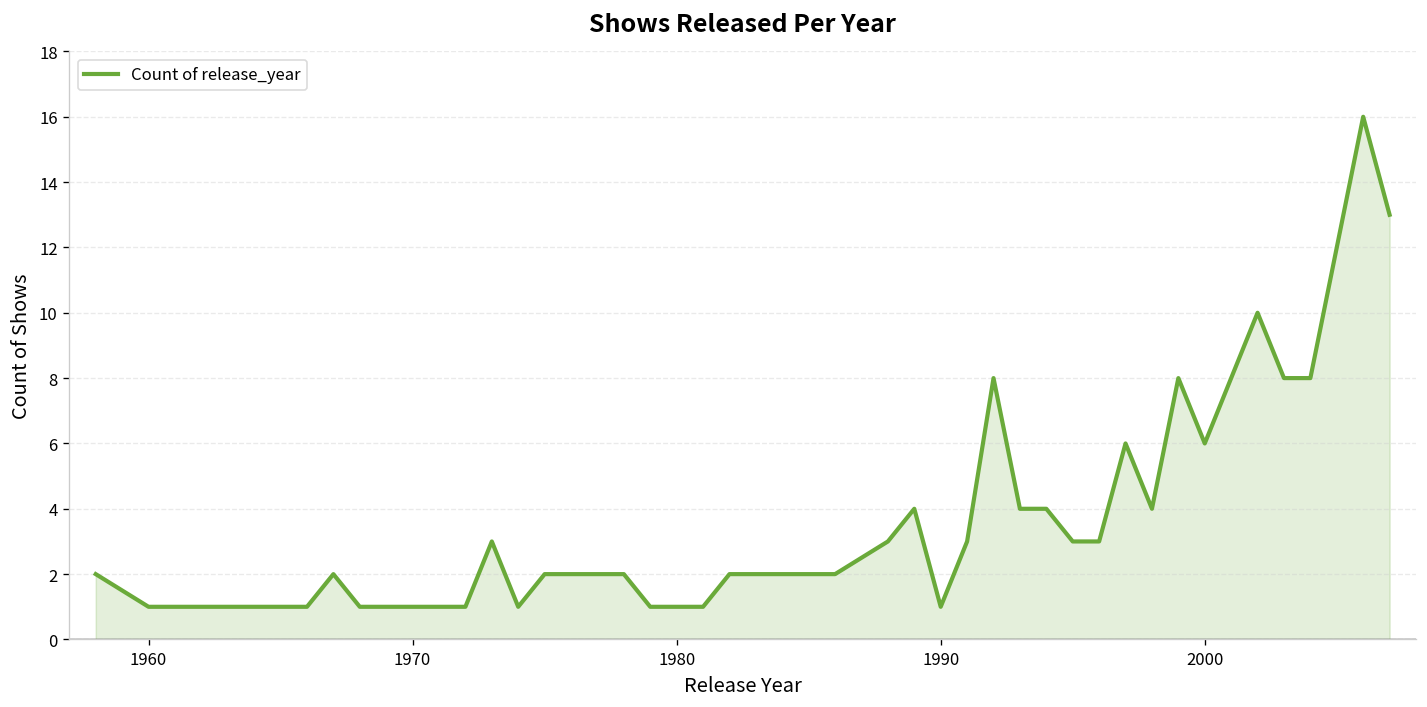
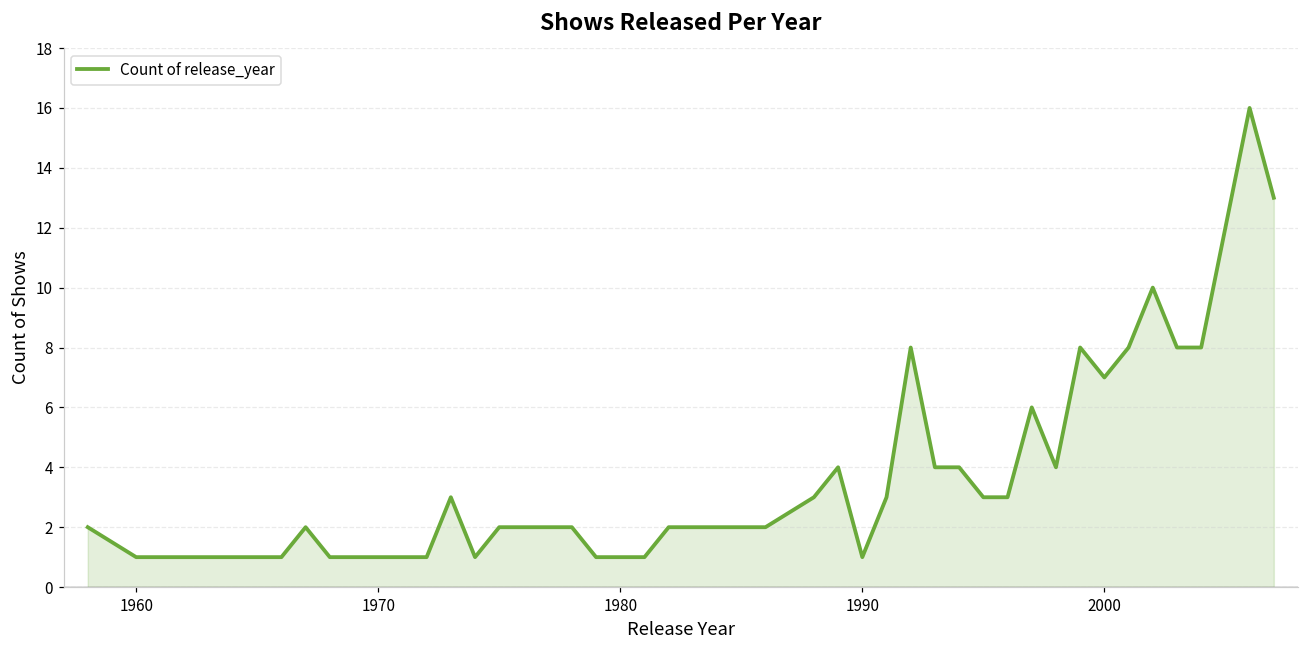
2000: 6 -> 7
